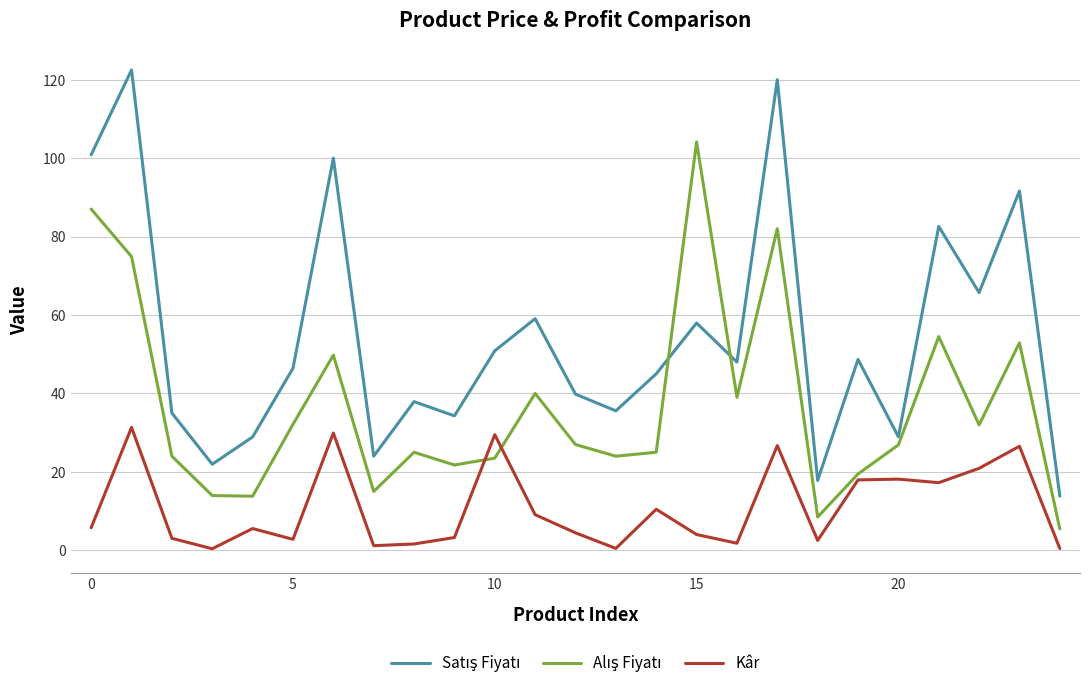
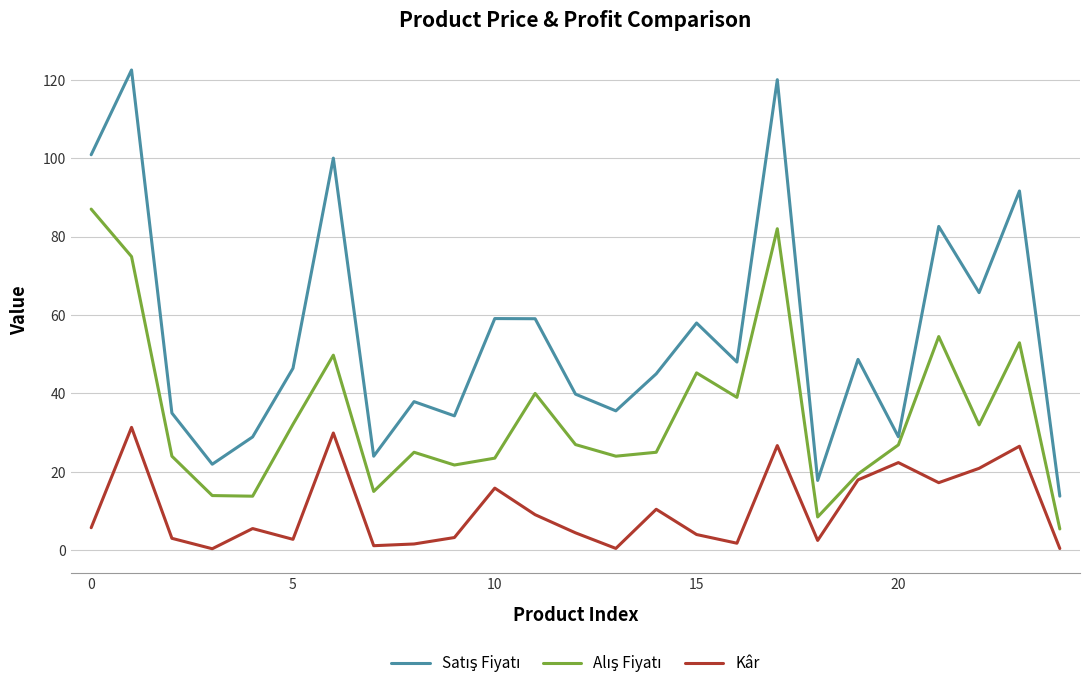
Satış Fiyatı, 10: 51 -> 59
Kâr, 10: 29 -> 16
Alış Fiyatı, 15: 104 -> 45
Kâr, 20: 18 -> 22
